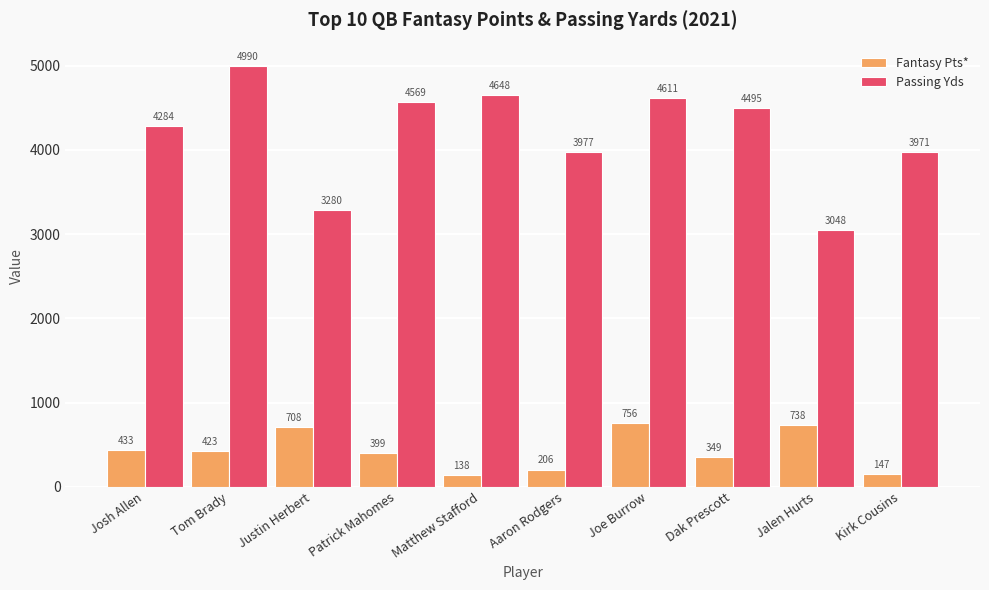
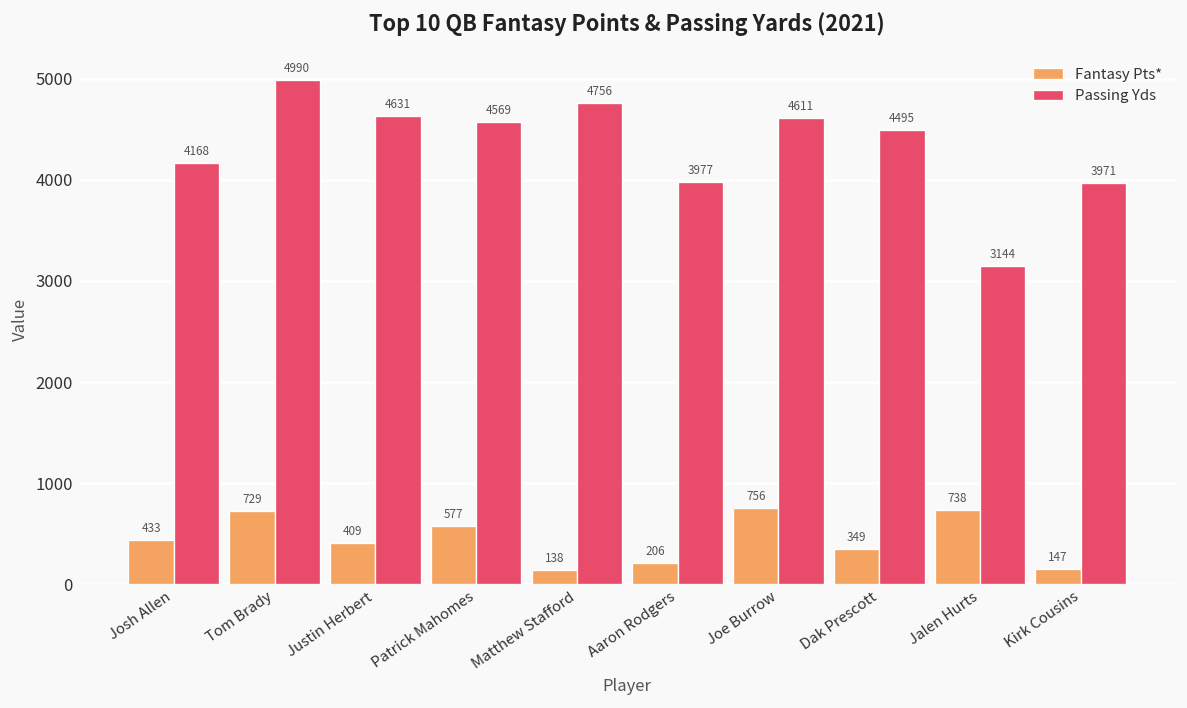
Passing Yds, Josh Allen: 4284 -> 4168
Fantasy Pts*, Tom Brady: 423 -> 729
Fantasy Pts*, Justin Herbert: 708 -> 409
Passing Yds, Justin Herbert: 3280 -> 4631
Fantasy Pts*, Patrick Mahomes: 399 -> 577
Passing Yds, Matthew Stafford: 4648 -> 4756
Passing Yds, Jalen Hurts: 3048 -> 3144
